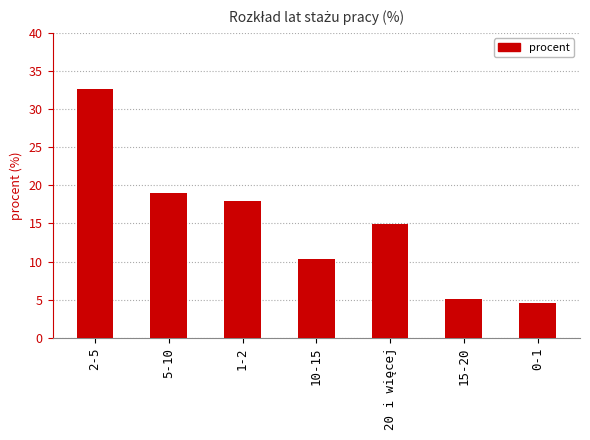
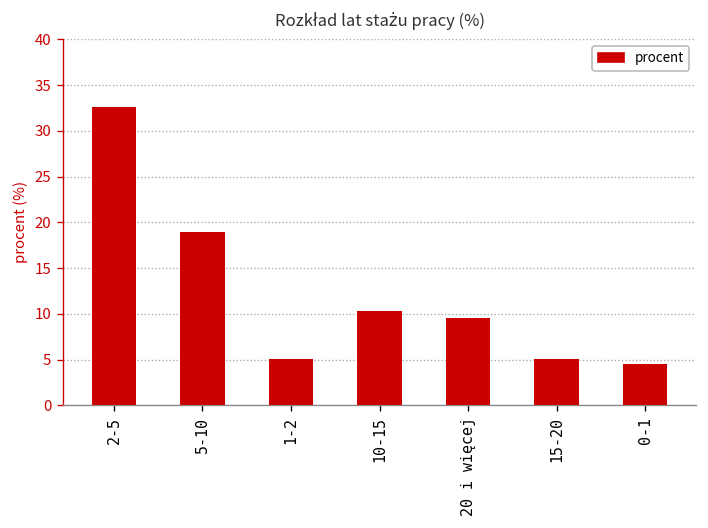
1-2: 18 -> 5
20 i więcej: 15 -> 10
